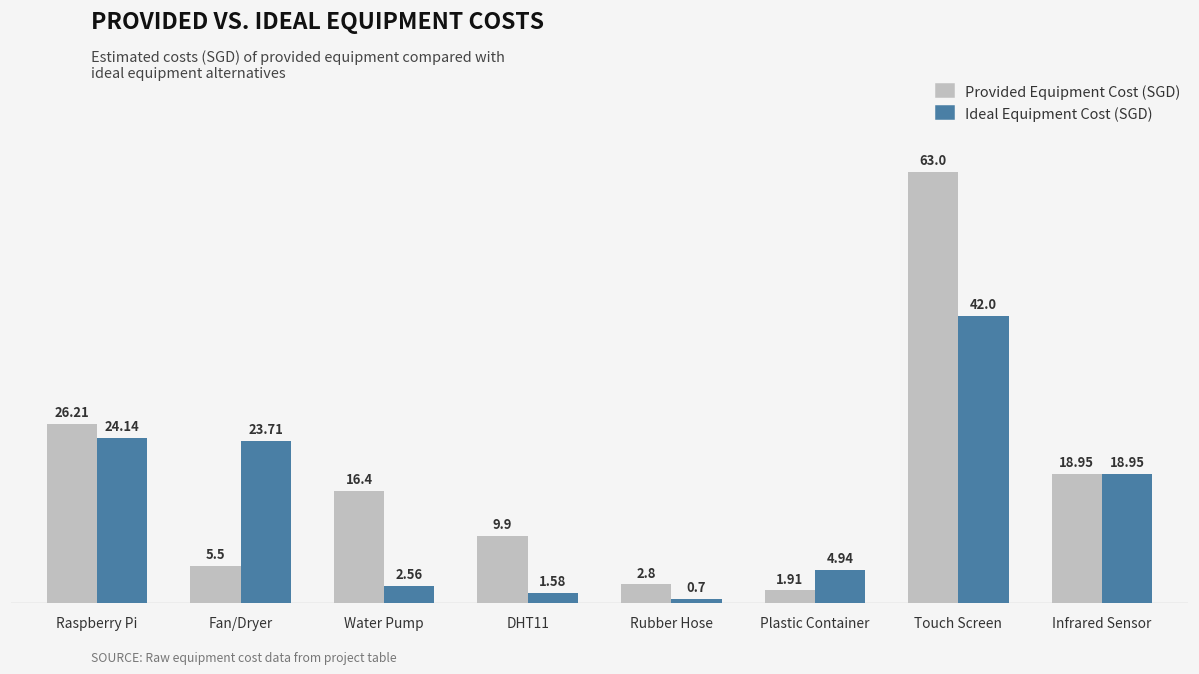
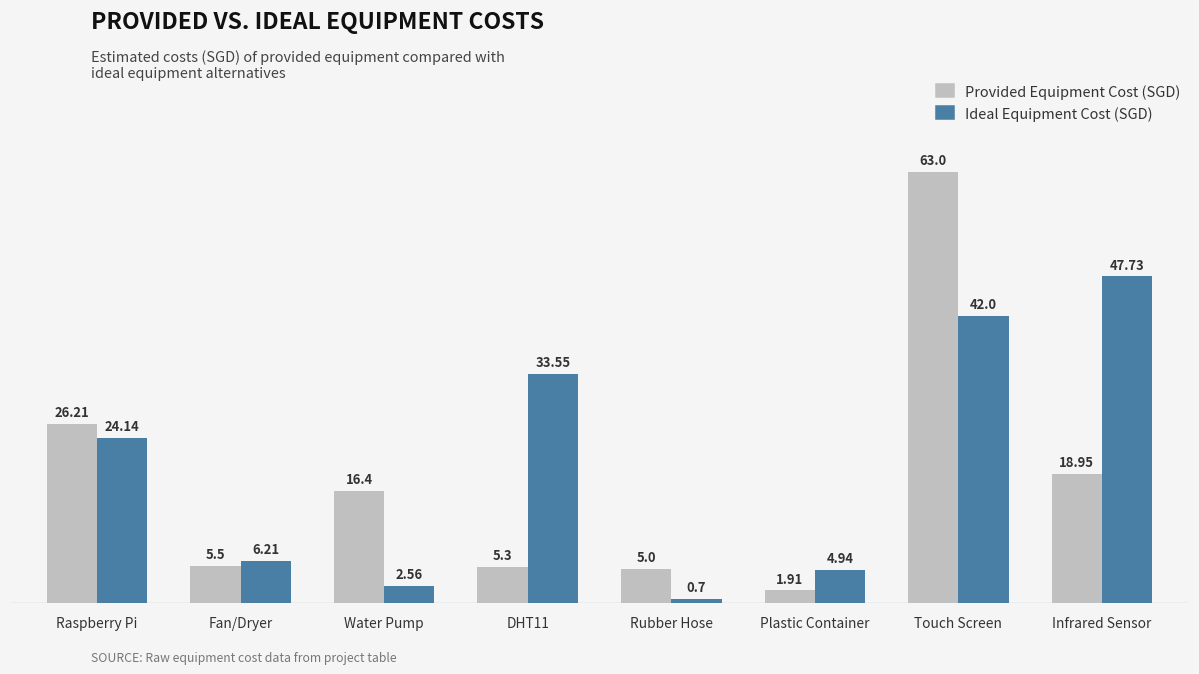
Ideal Equipment Cost (SGD), Fan/Dryer: 23.71 -> 6.21
Provided Equipment Cost (SGD), DHT11: 9.9 -> 5.3
Ideal Equipment Cost (SGD), DHT11: 1.58 -> 33.55
Provided Equipment Cost (SGD), Rubber Hose: 2.8 -> 5.0
Ideal Equipment Cost (SGD), Infrared Sensor: 18.95 -> 47.73
